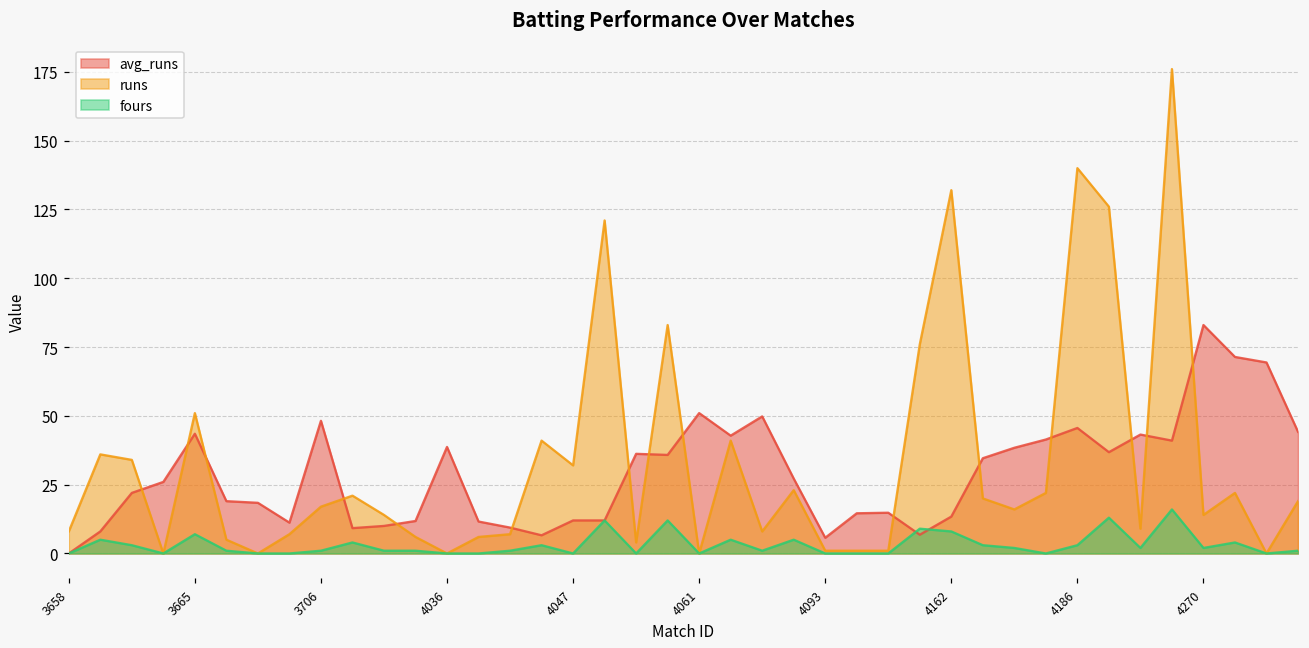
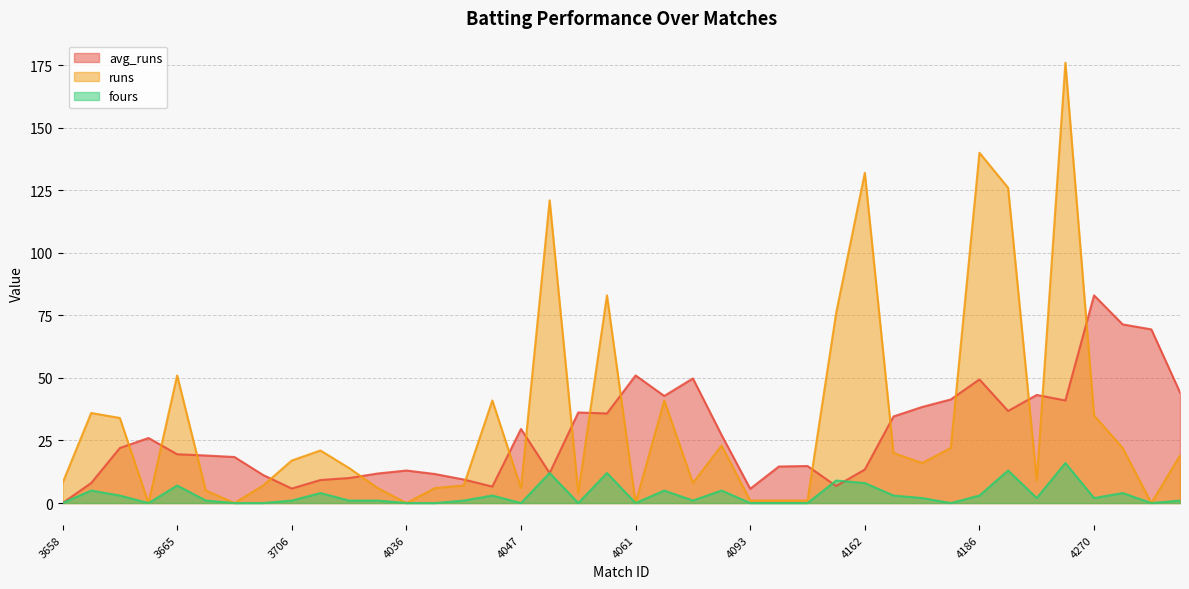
avg_runs, 3665: 44 -> 20
avg_runs, 3706: 48 -> 6
avg_runs, 4036: 39 -> 13
avg_runs, 4047: 12 -> 30
runs, 4047: 32 -> 6
avg_runs, 4186: 46 -> 49
runs, 4270: 14 -> 35
